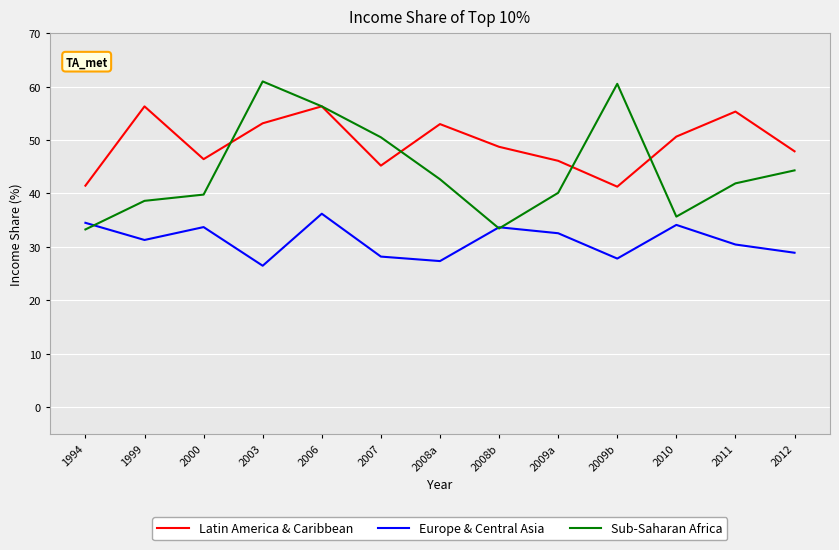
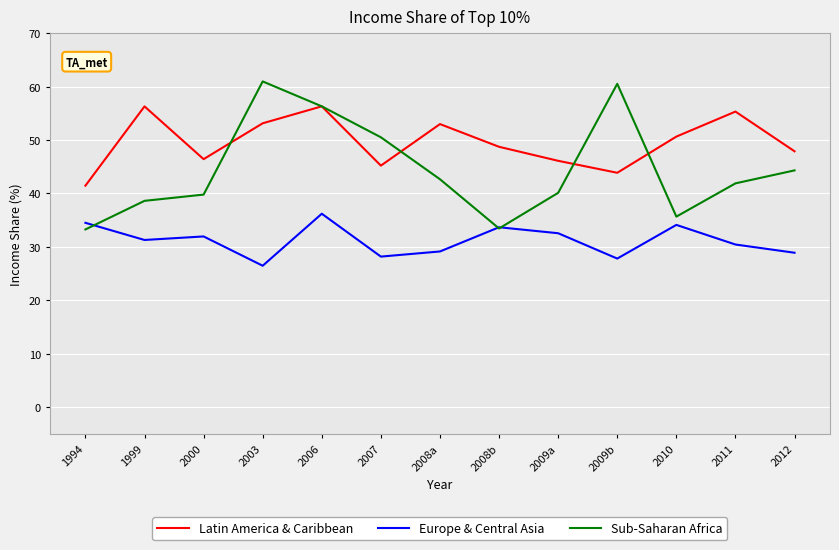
Europe & Central Asia, 2000: 34 -> 32
Europe & Central Asia, 2008a: 27 -> 29
Latin America & Caribbean, 2009b: 41 -> 44
